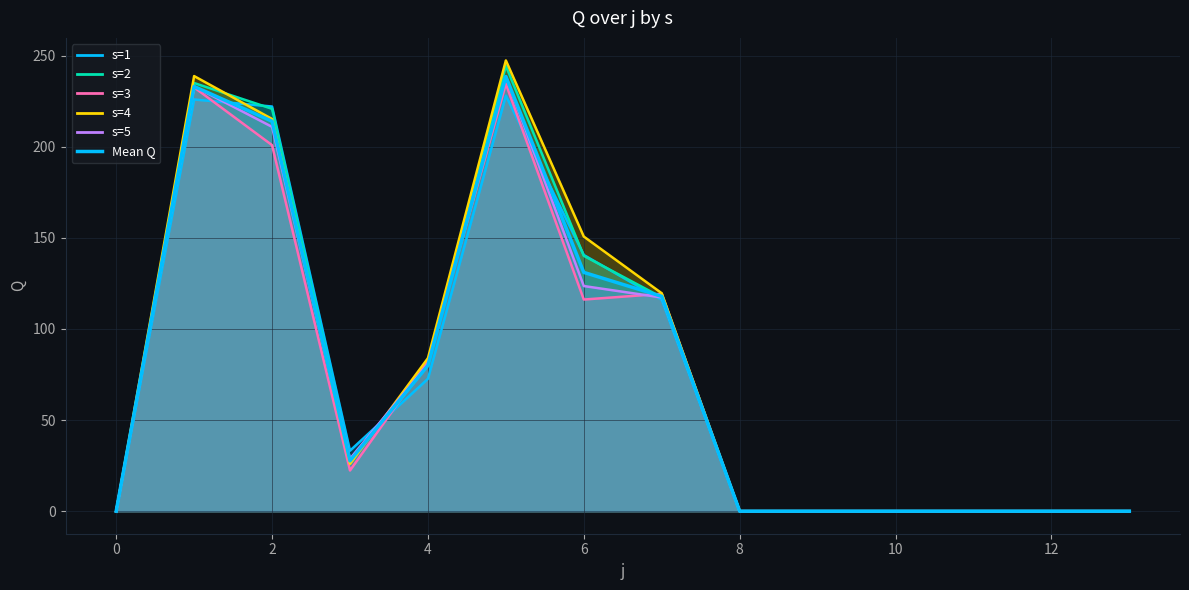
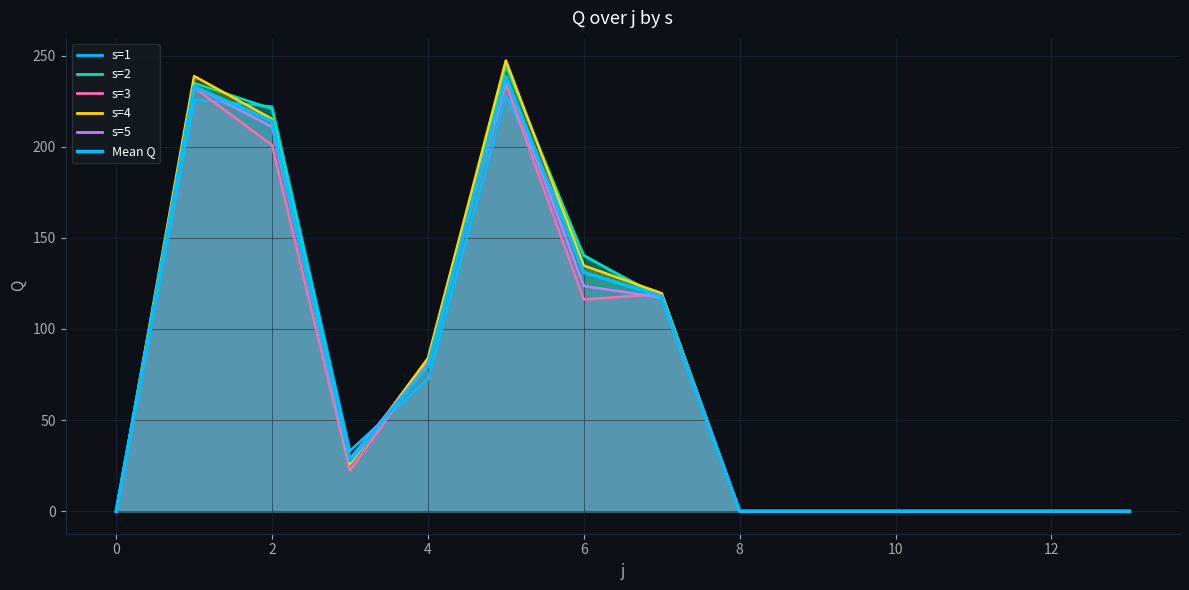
s=4, 6: 151 -> 135
